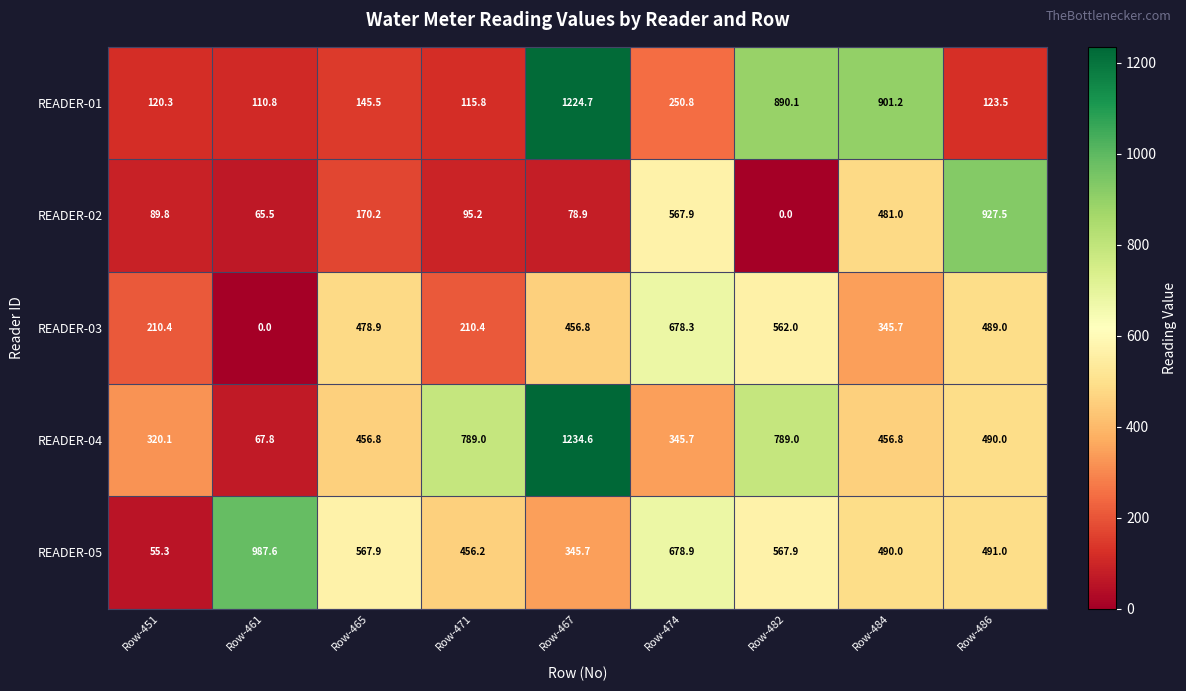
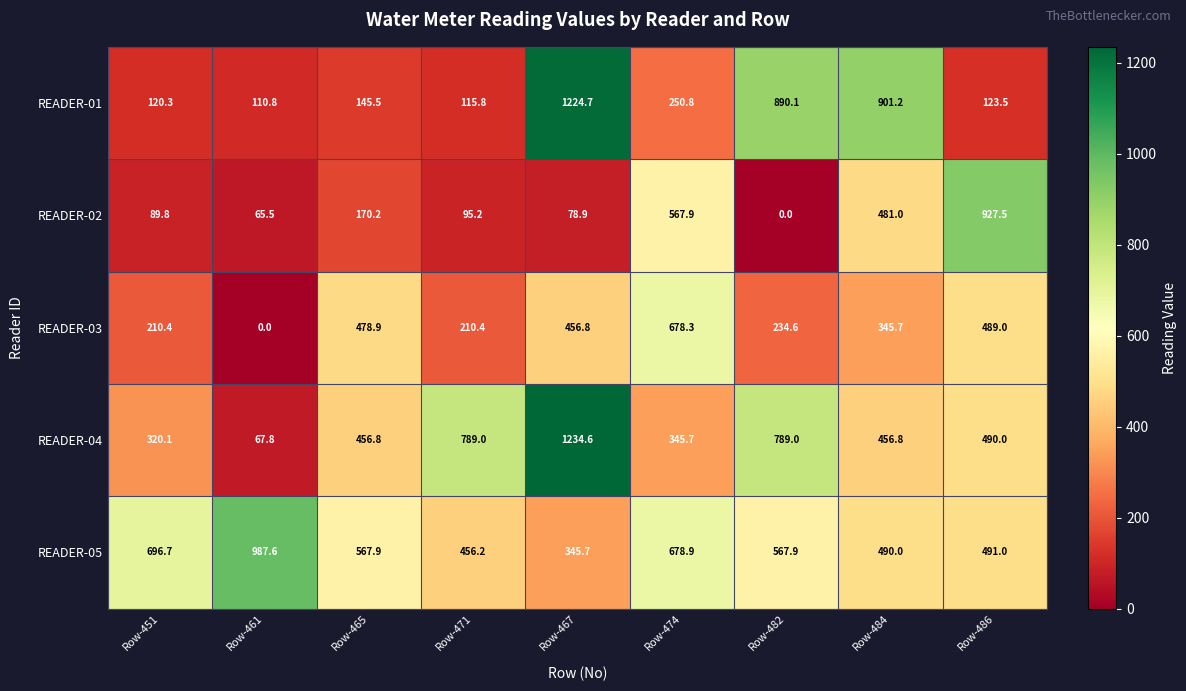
READER-03, Row-482: 562.0 -> 234.6
READER-05, Row-451: 55.3 -> 696.7
